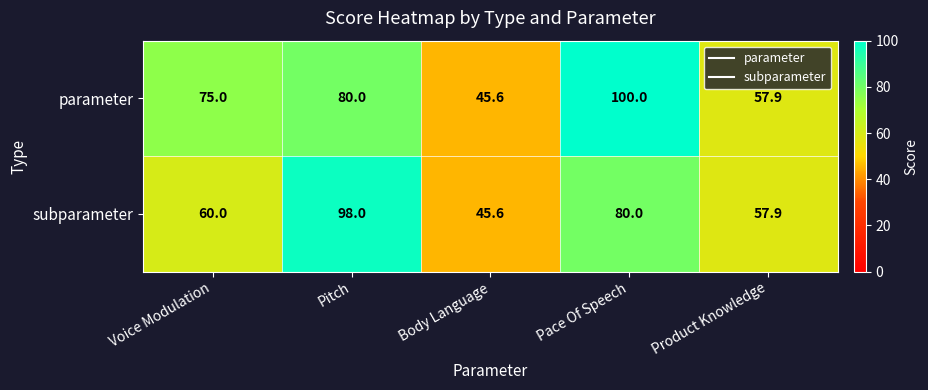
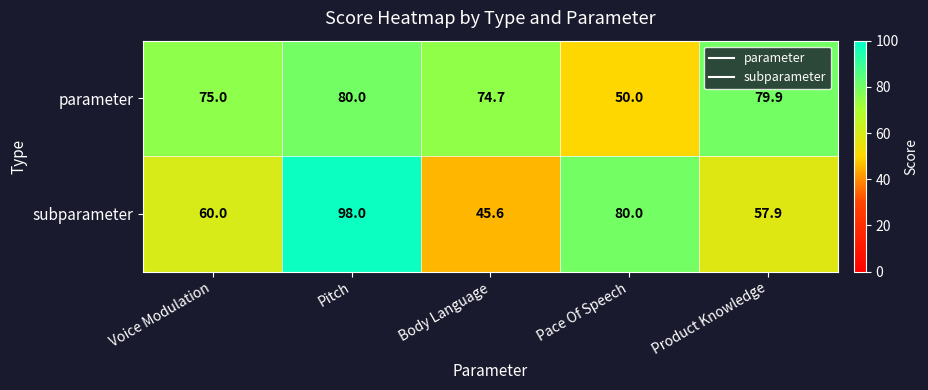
parameter, Body Language: 45.6 -> 74.7
parameter, Pace Of Speech: 100.0 -> 50.0
parameter, Product Knowledge: 57.9 -> 79.9
